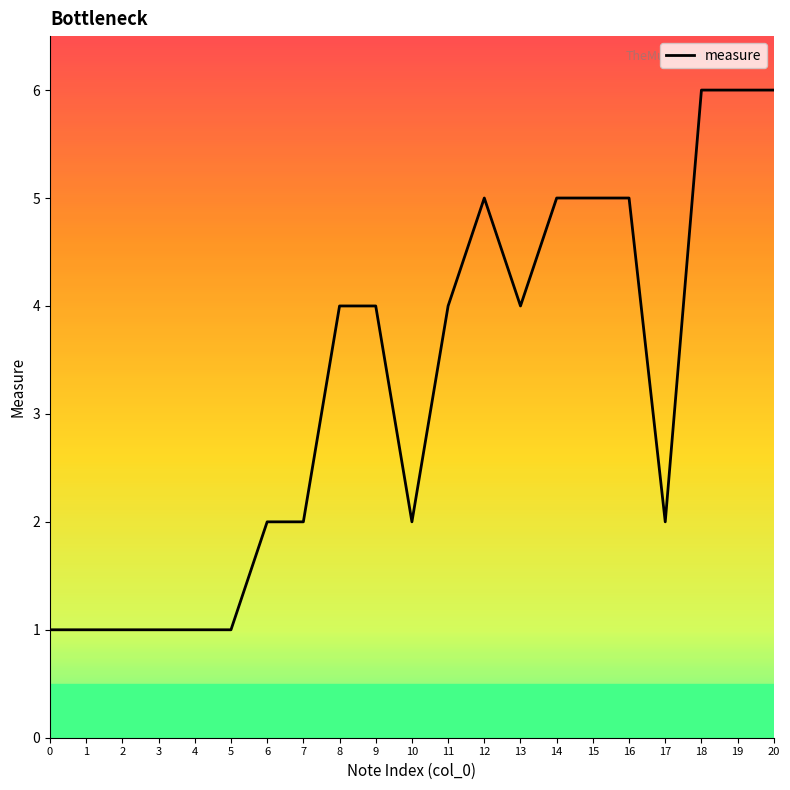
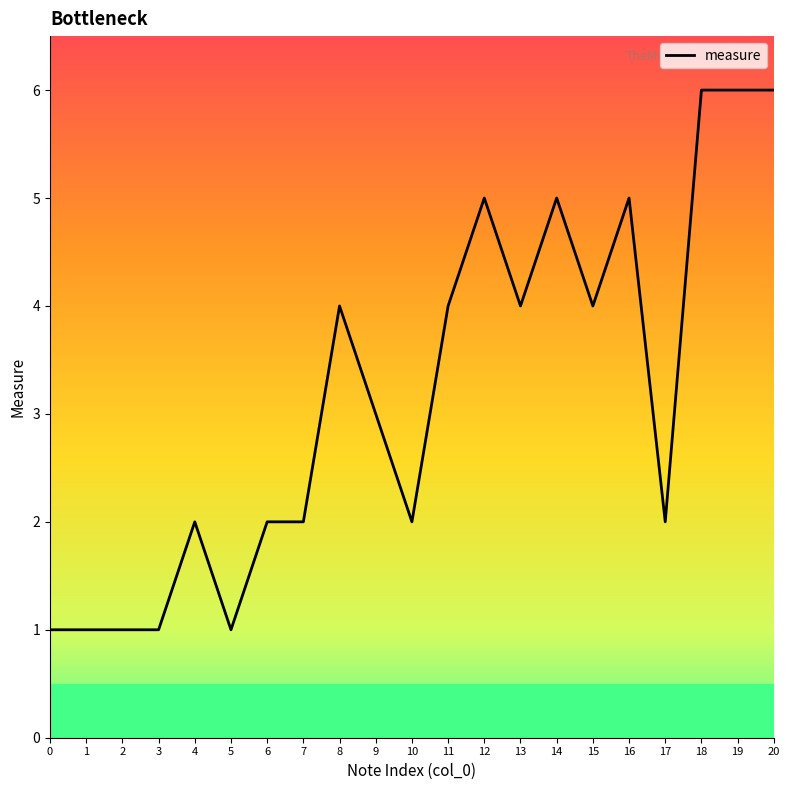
4: 1 -> 2
9: 4 -> 3
15: 5 -> 4
